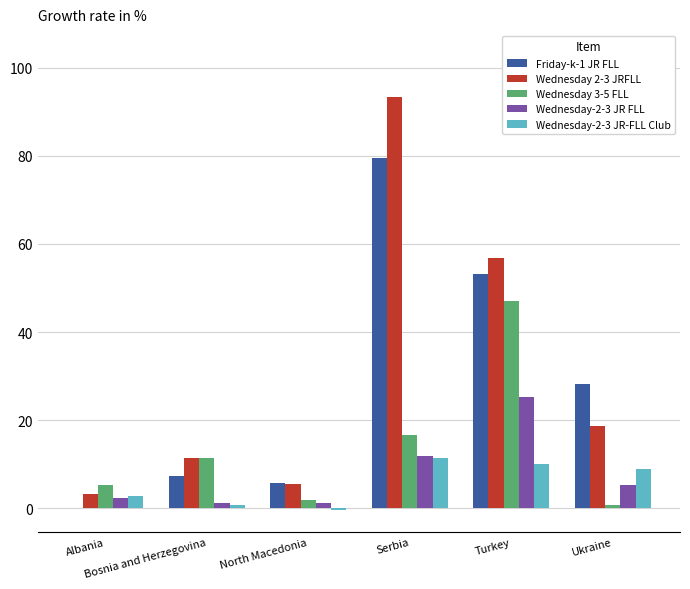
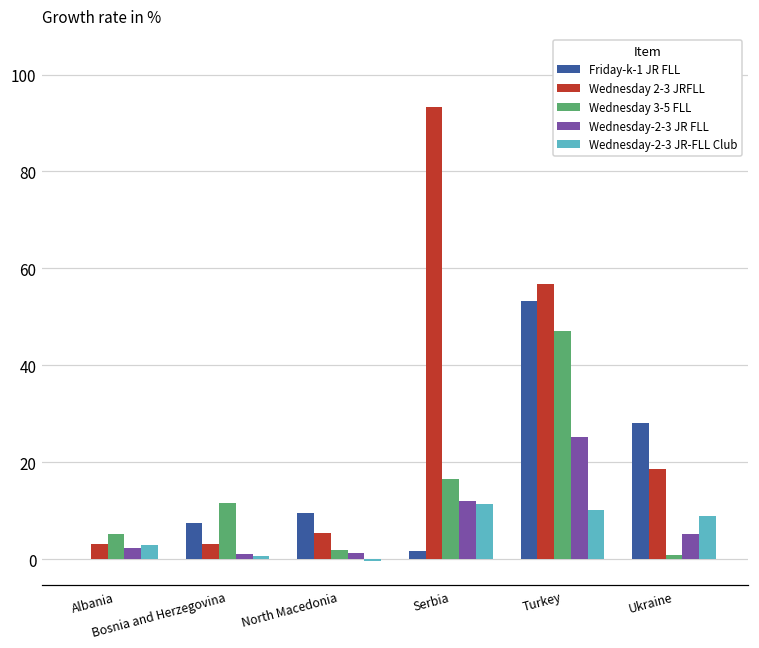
Wednesday 2-3 JRFLL, Bosnia and Herzegovina: 12 -> 3
Friday-k-1 JR FLL, North Macedonia: 6 -> 10
Friday-k-1 JR FLL, Serbia: 80 -> 2
